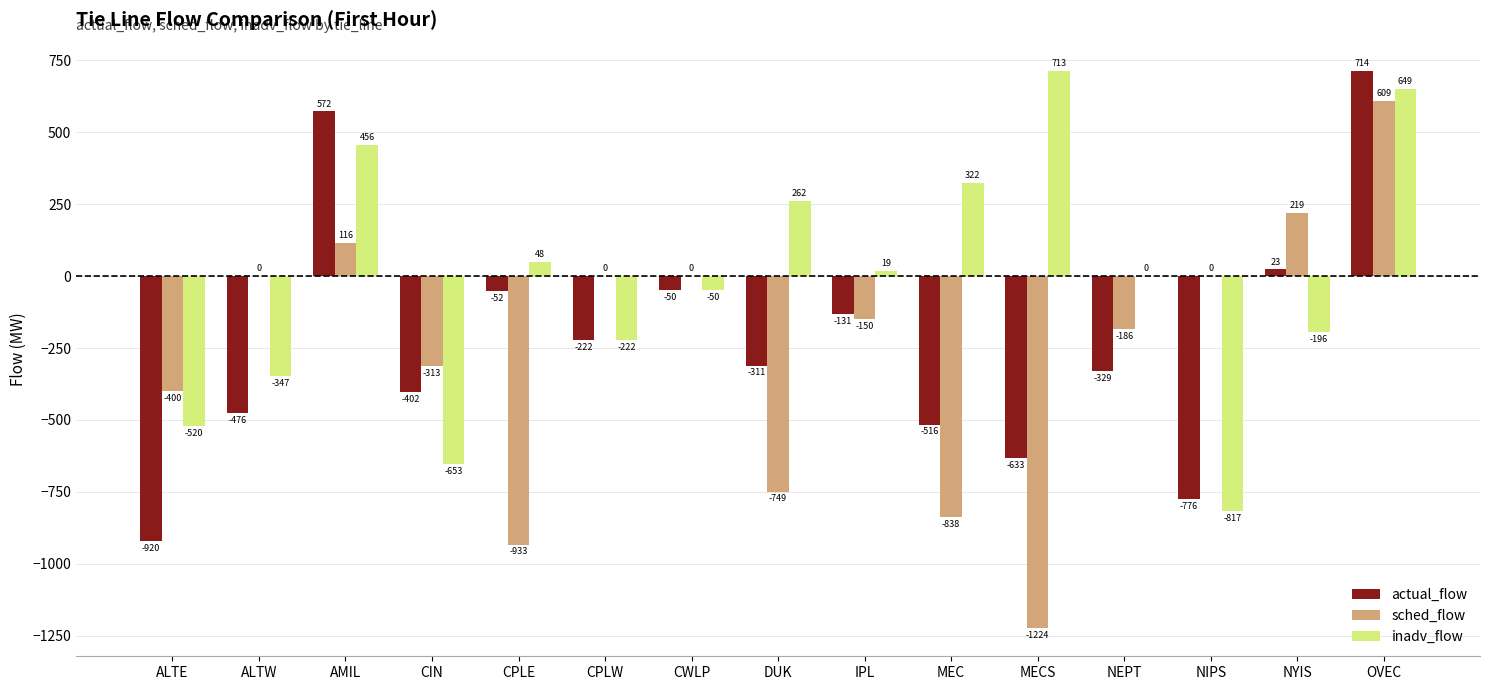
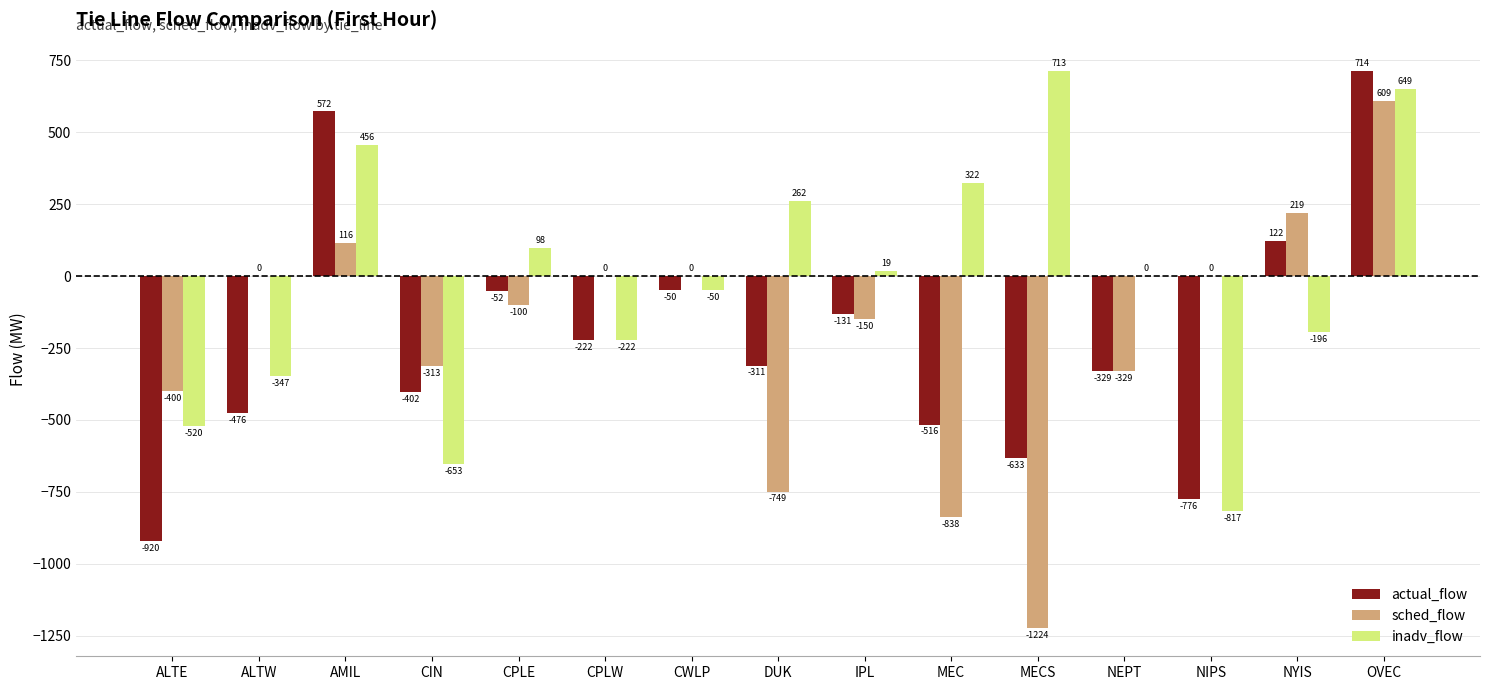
sched_flow, CPLE: -933 -> -100
inadv_flow, CPLE: 48 -> 98
sched_flow, NEPT: -186 -> -329
actual_flow, NYIS: 23 -> 122
